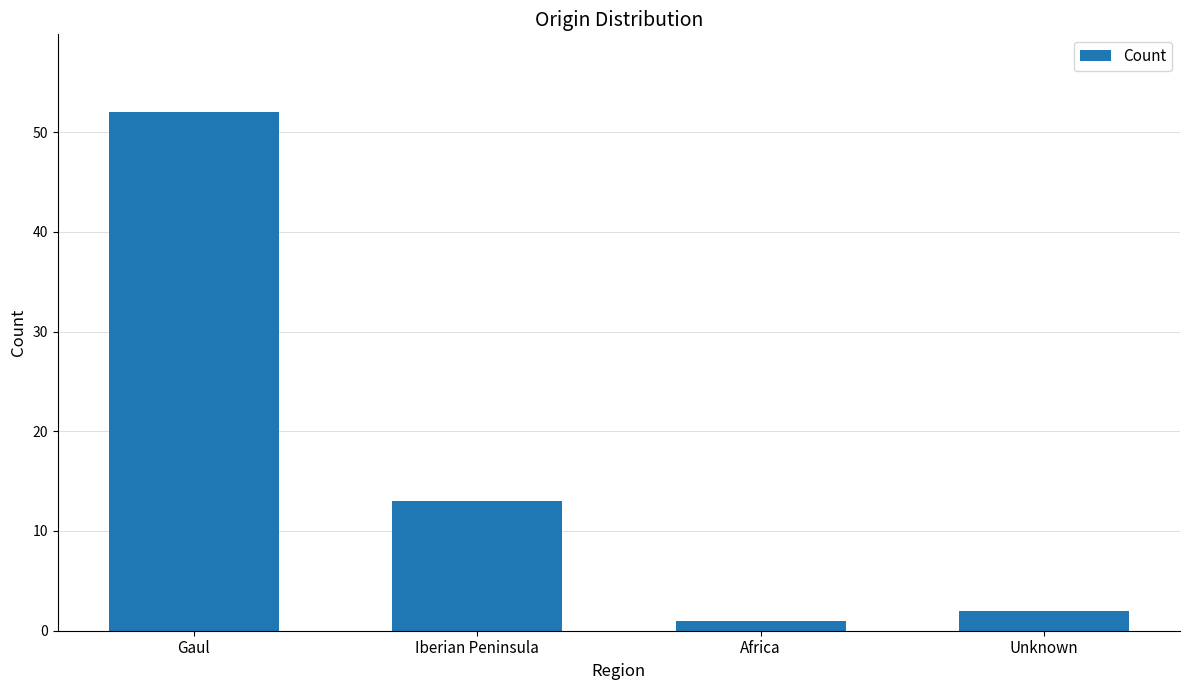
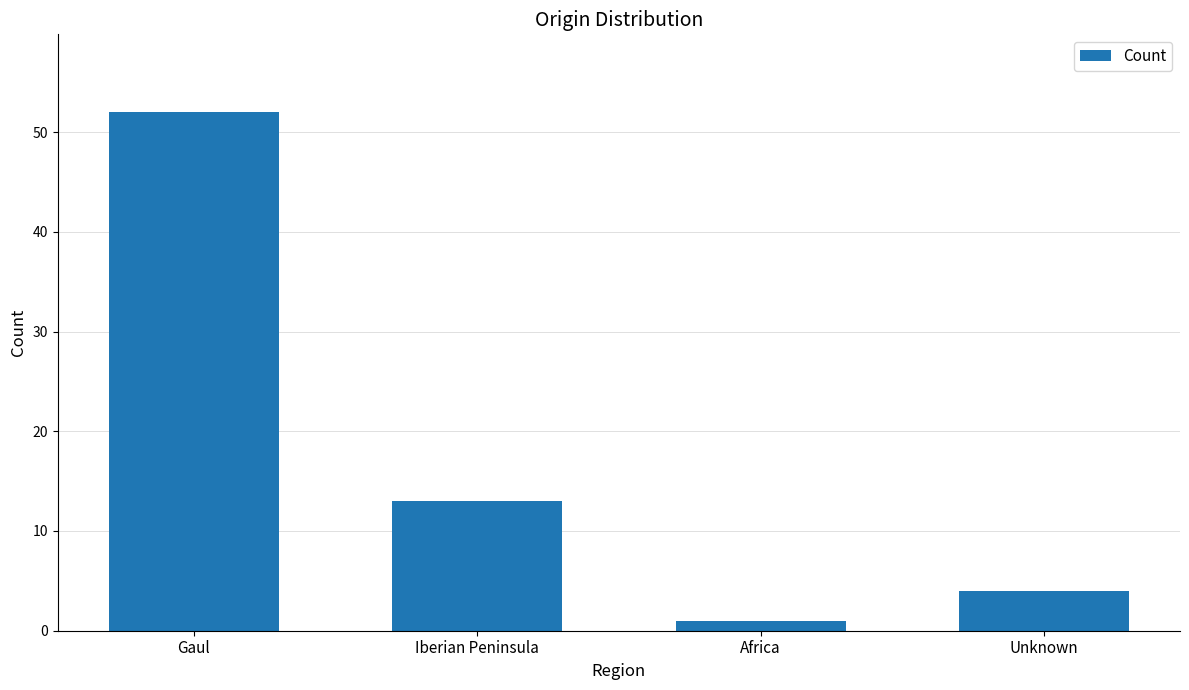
Unknown: 2 -> 4
